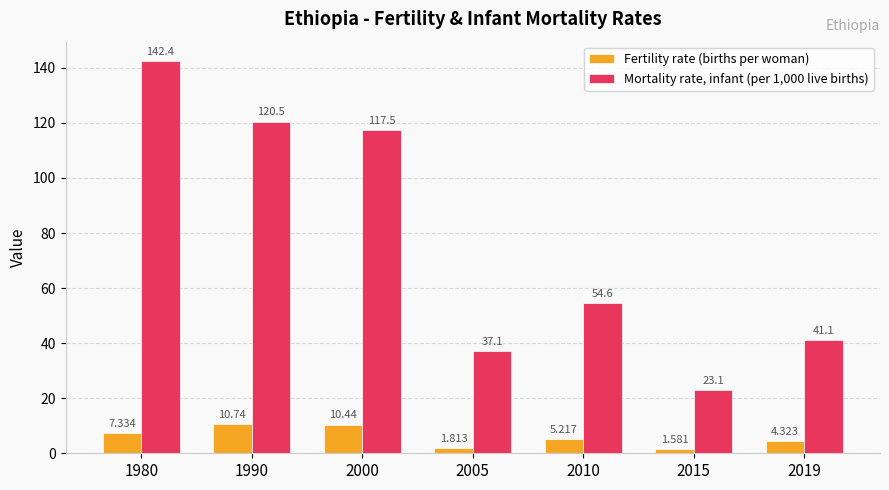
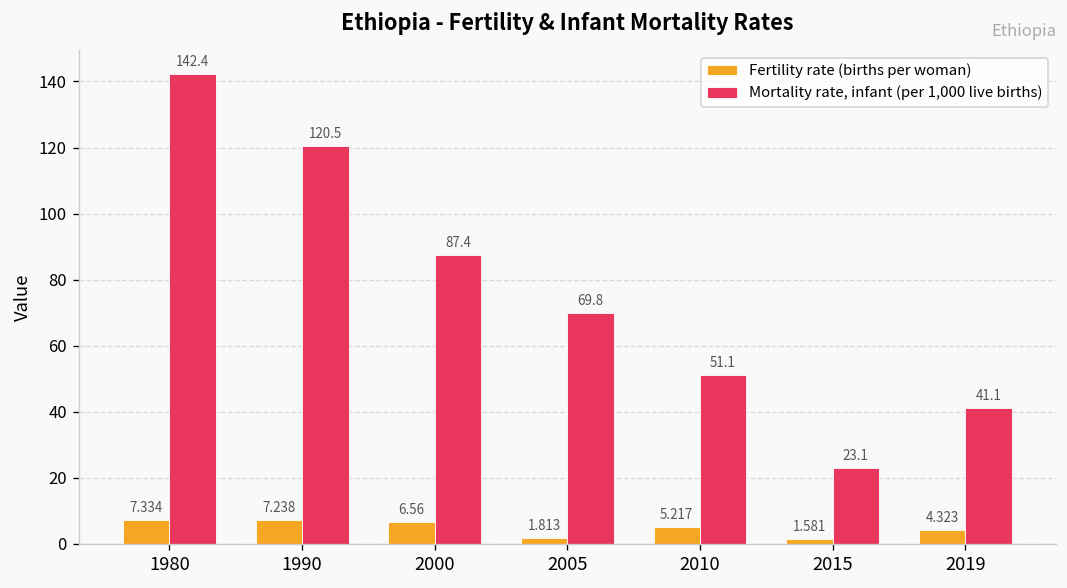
Fertility rate (births per woman), 1990: 10.74 -> 7.238
Fertility rate (births per woman), 2000: 10.44 -> 6.56
Mortality rate, infant (per 1,000 live births), 2000: 117.5 -> 87.4
Mortality rate, infant (per 1,000 live births), 2005: 37.1 -> 69.8
Mortality rate, infant (per 1,000 live births), 2010: 54.6 -> 51.1
